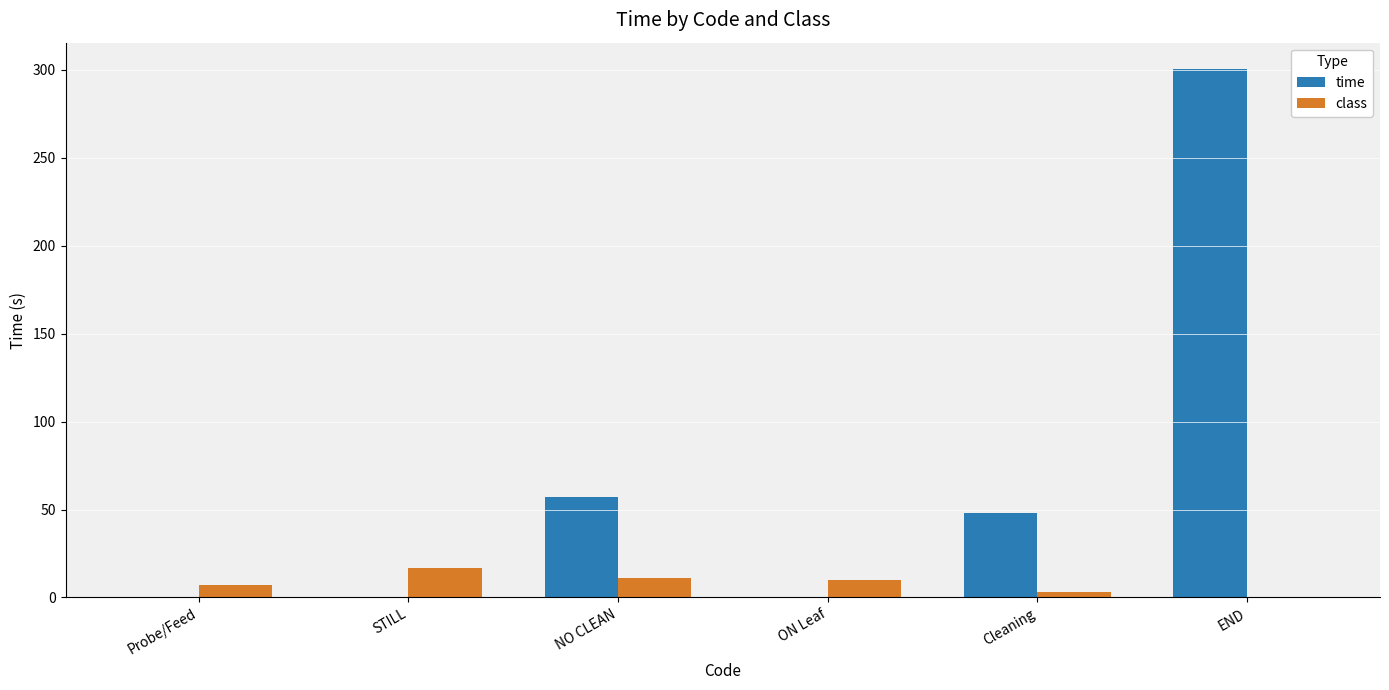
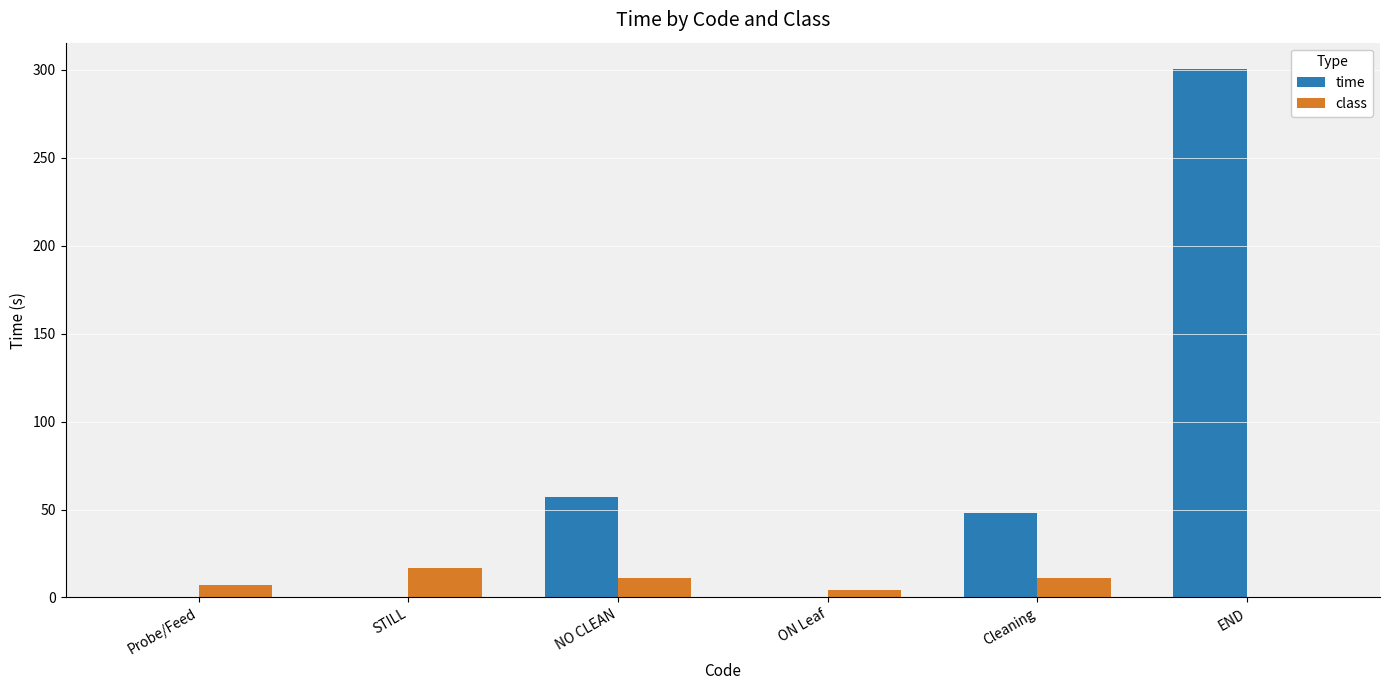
class, ON Leaf: 10 -> 4
class, Cleaning: 3 -> 11
